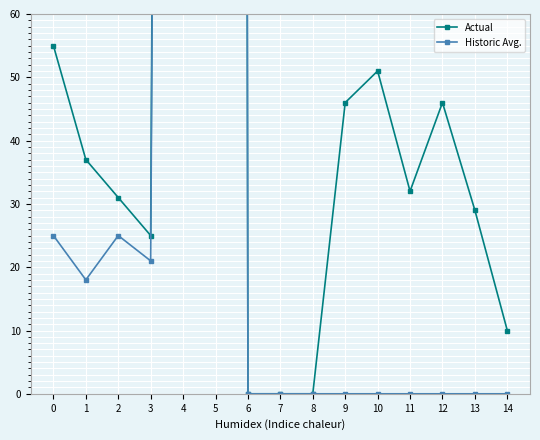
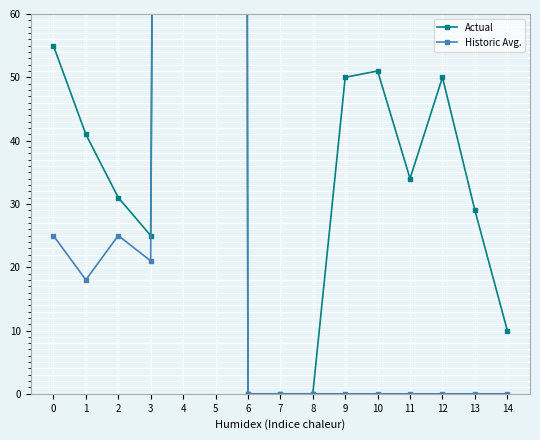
Actual, 1: 37 -> 41
Actual, 9: 46 -> 50
Actual, 11: 32 -> 34
Actual, 12: 46 -> 50
